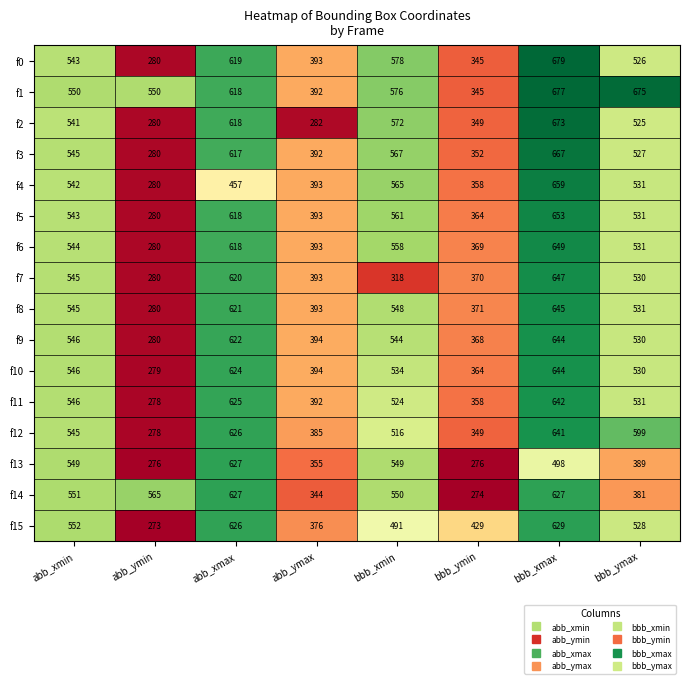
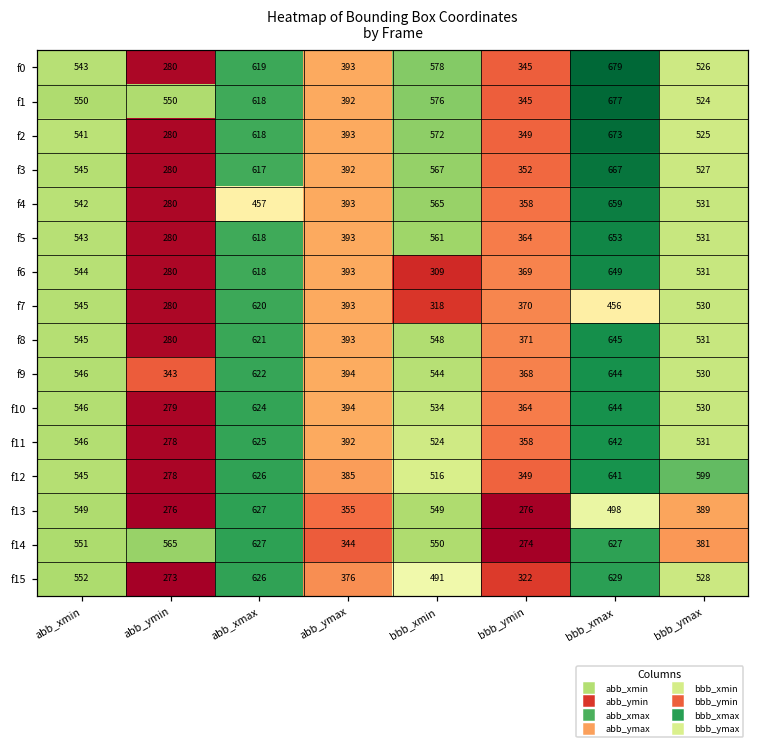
f1, bbb_ymax: 675 -> 524
f2, abb_ymax: 282 -> 393
f6, bbb_xmin: 558 -> 309
f7, bbb_xmax: 647 -> 456
f9, abb_ymin: 280 -> 343
f15, bbb_ymin: 429 -> 322
